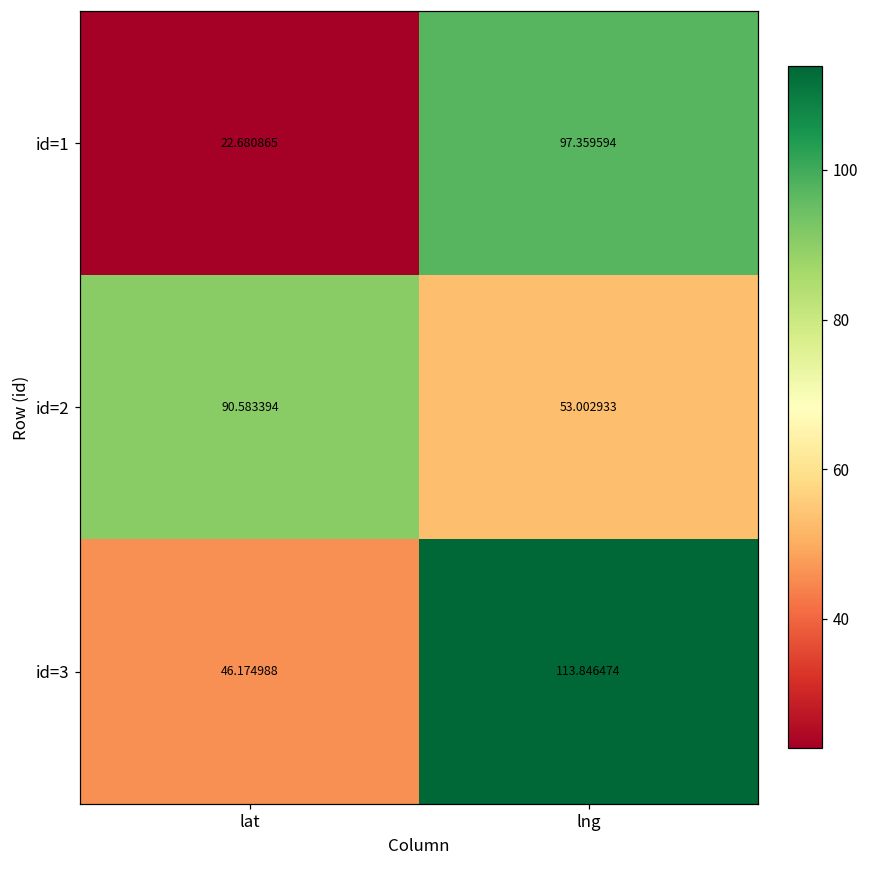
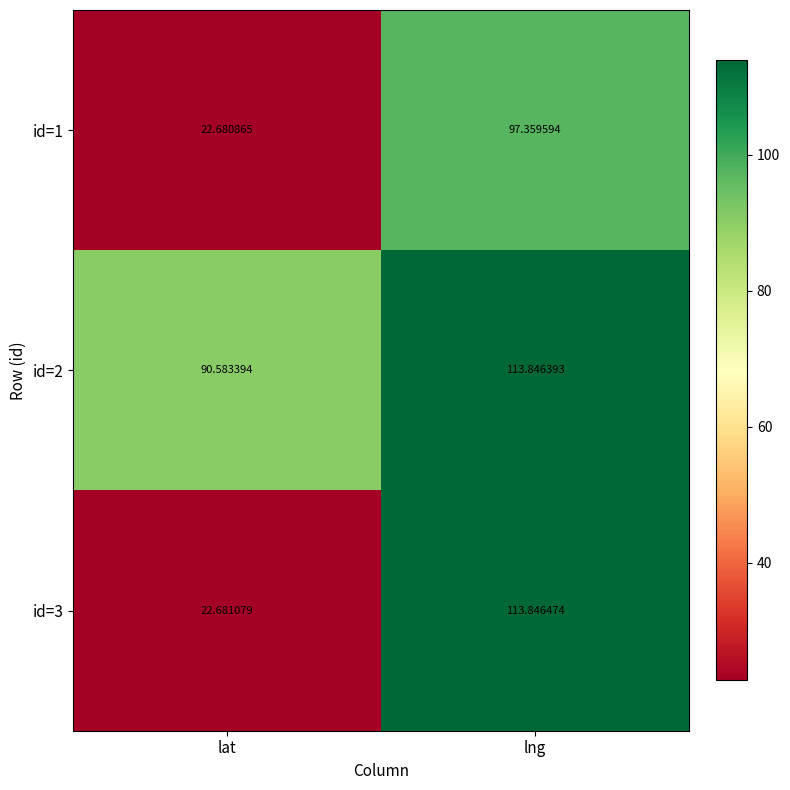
id=2, lng: 53.002933 -> 113.846393
id=3, lat: 46.174988 -> 22.681079
